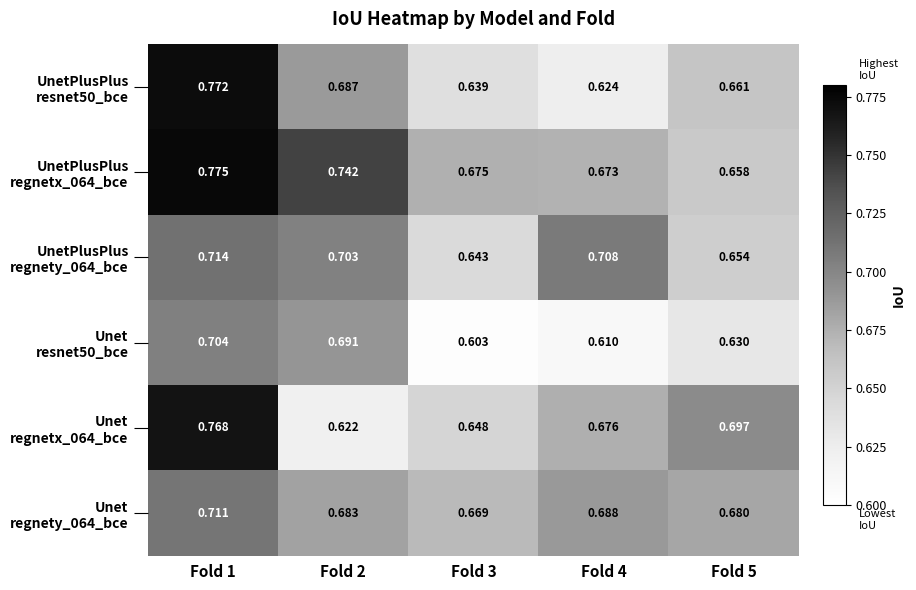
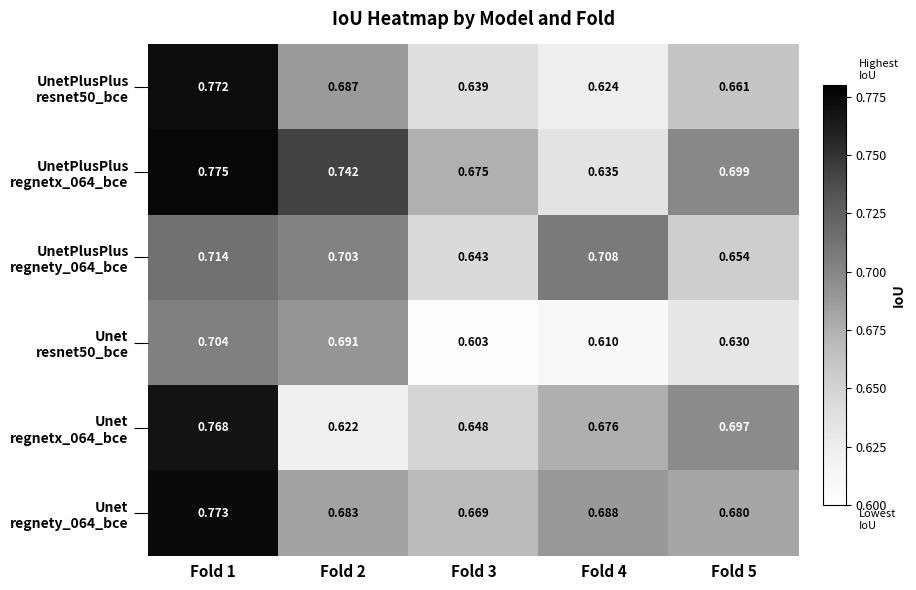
UnetPlusPlus regnetx_064_bce, Fold 4: 0.673 -> 0.635
UnetPlusPlus regnetx_064_bce, Fold 5: 0.658 -> 0.699
Unet regnety_064_bce, Fold 1: 0.711 -> 0.773
